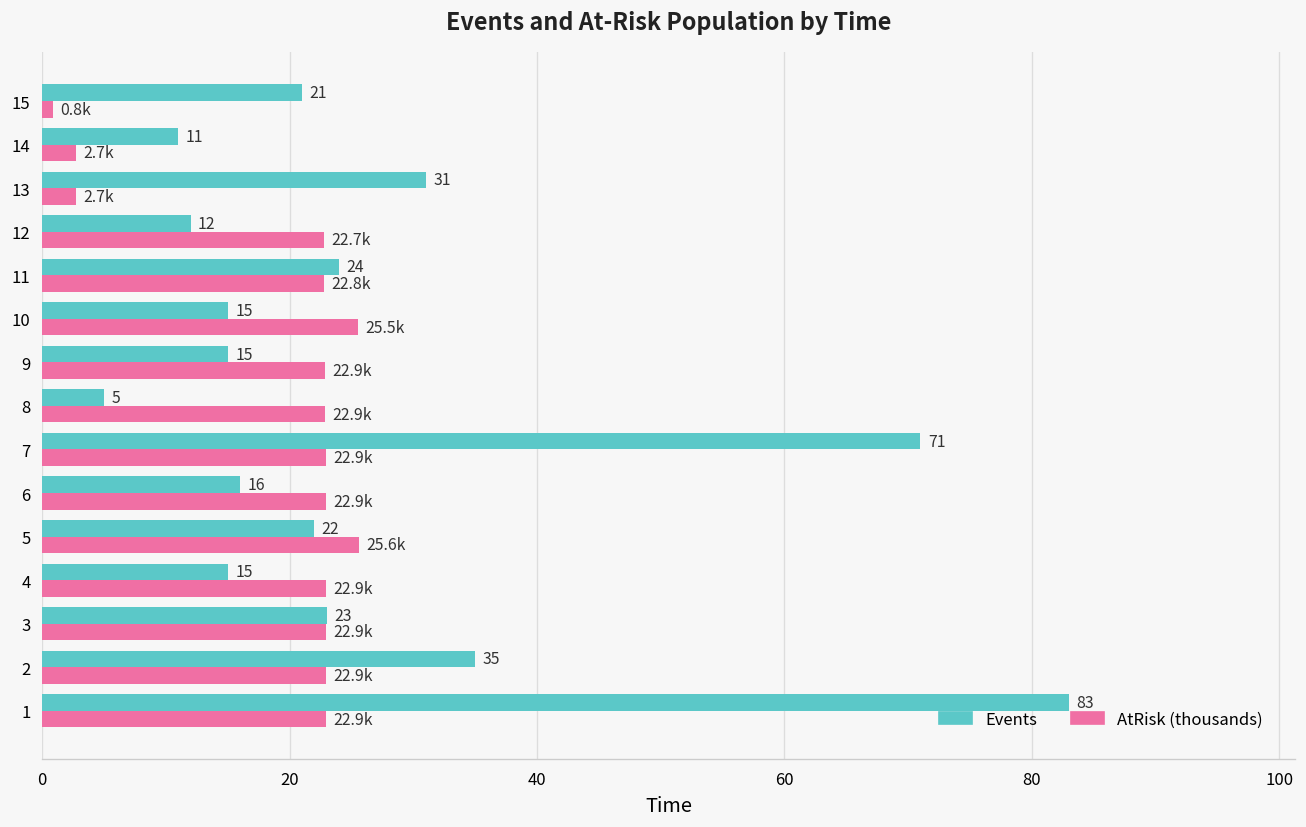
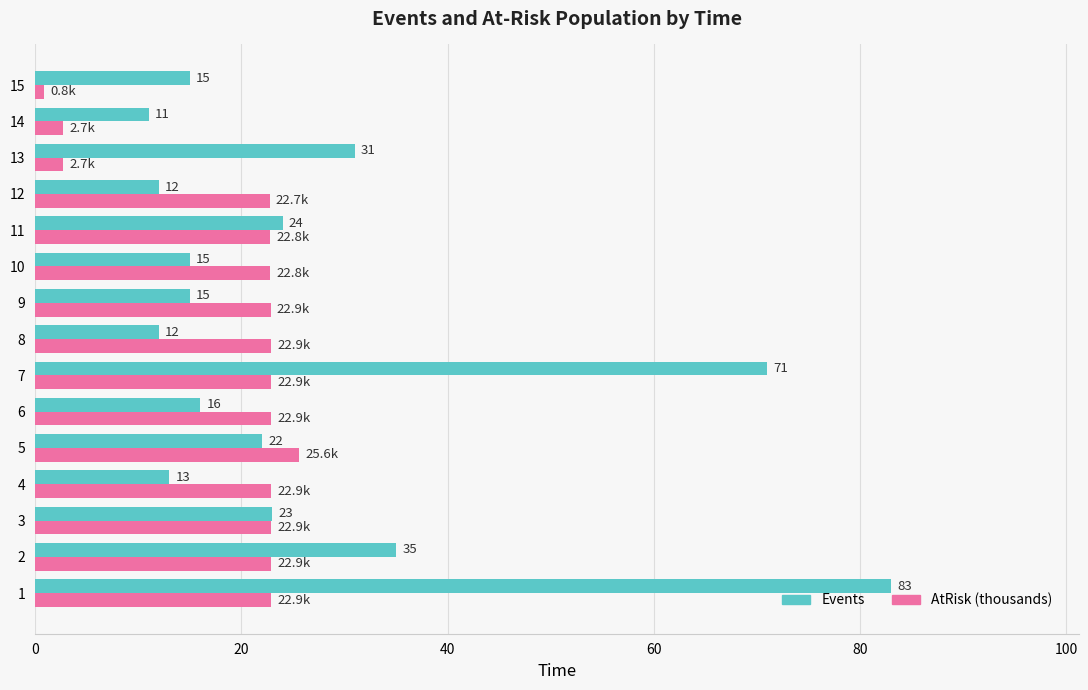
Events, 15: 21 -> 15
AtRisk (thousands), 10: 25.5k -> 22.8k
Events, 8: 5 -> 12
Events, 4: 15 -> 13
